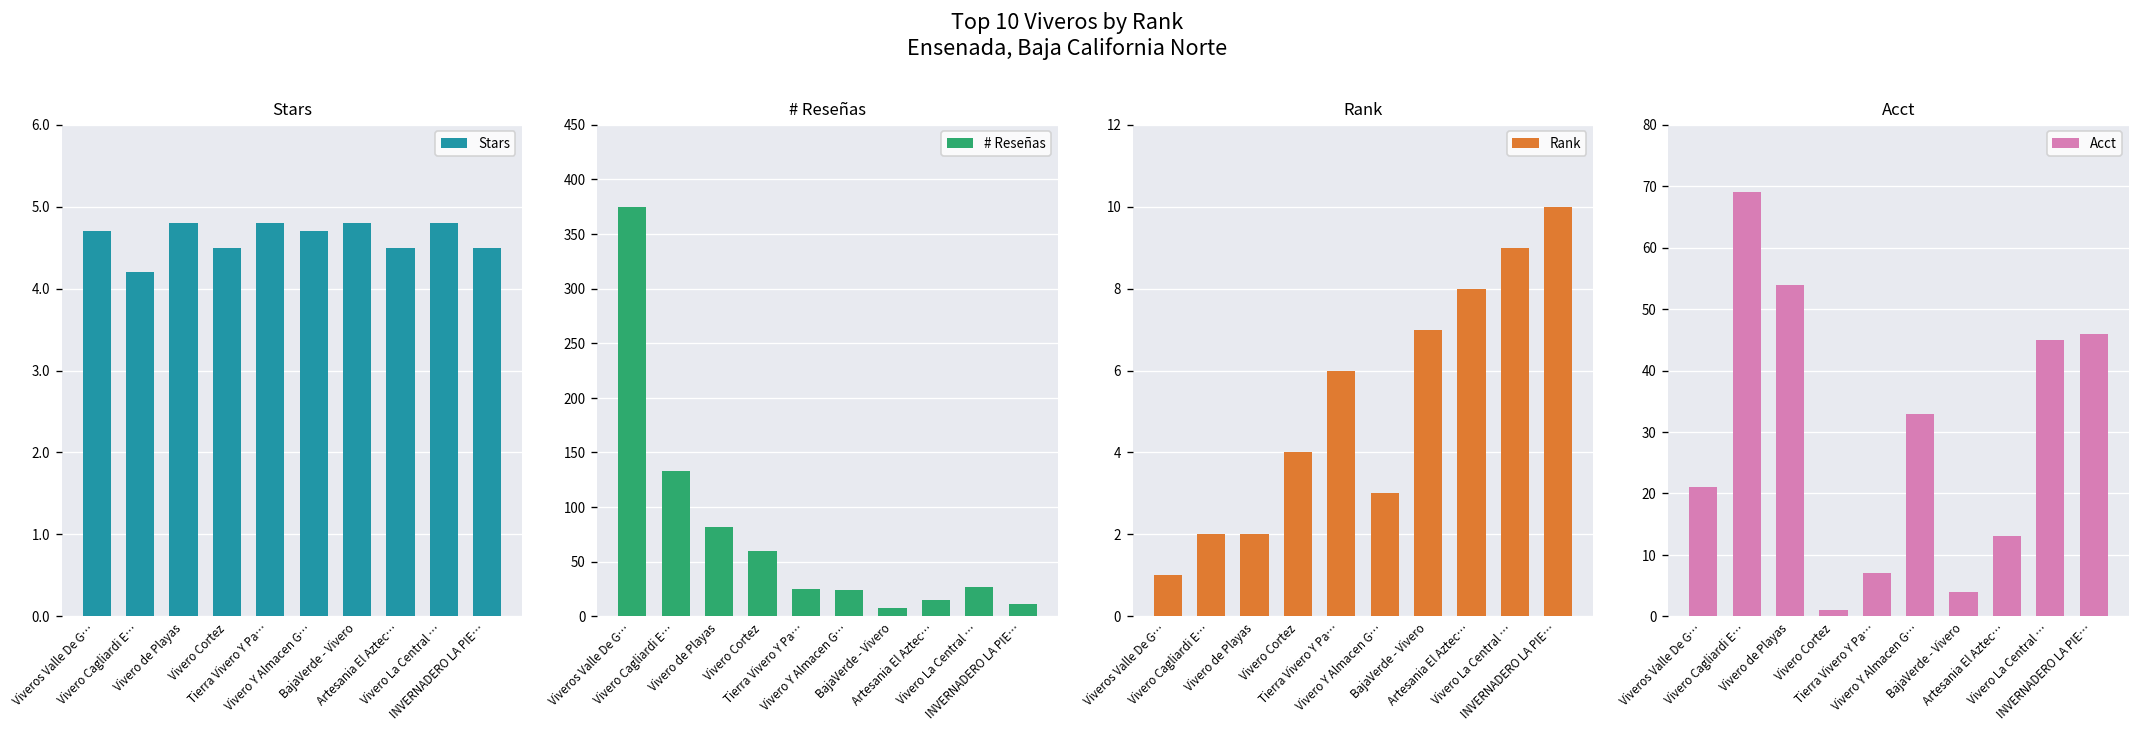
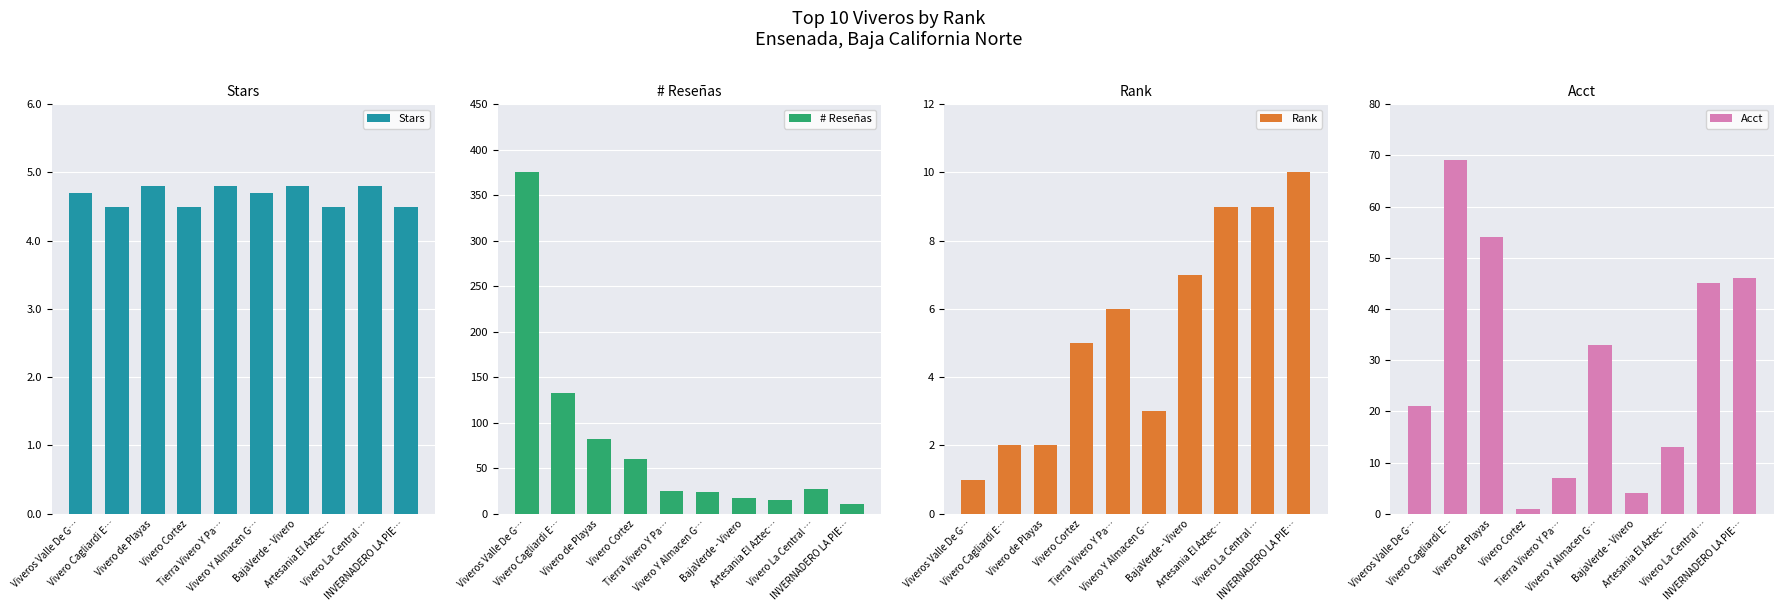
Stars, Vivero Cagliardi E…: 4.2 -> 4.5
# Reseñas, BajaVerde - Vivero: 10 -> 20
Rank, Vivero Cortez: 4 -> 5
Rank, Artesania El Aztec…: 8 -> 9
